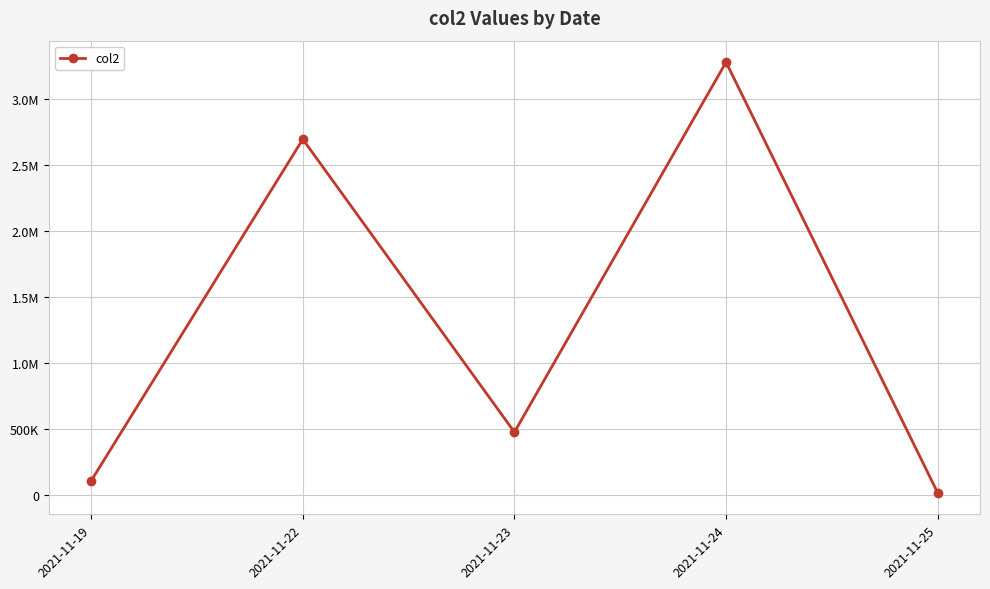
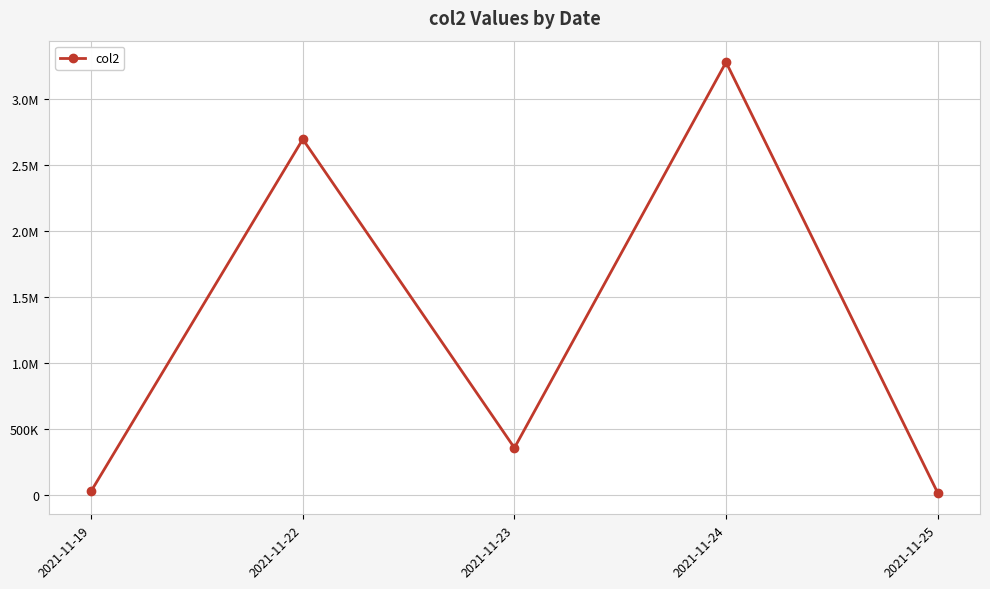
2021-11-19: 100000 -> 30000
2021-11-23: 470000 -> 350000
